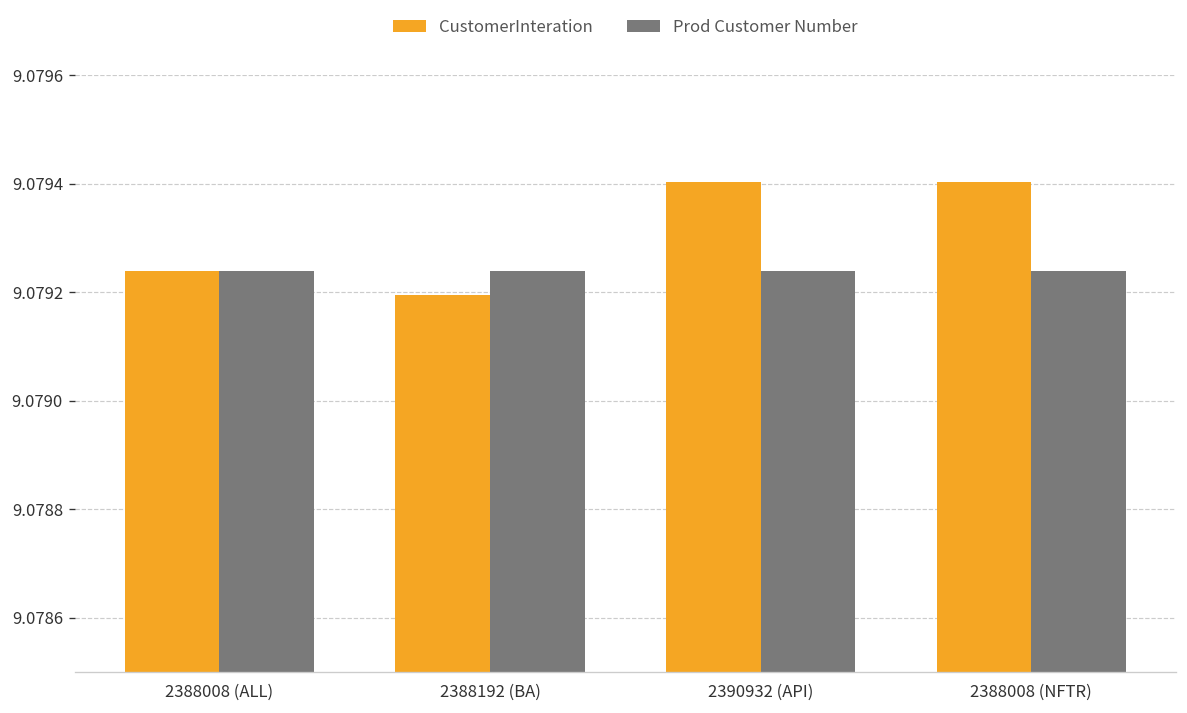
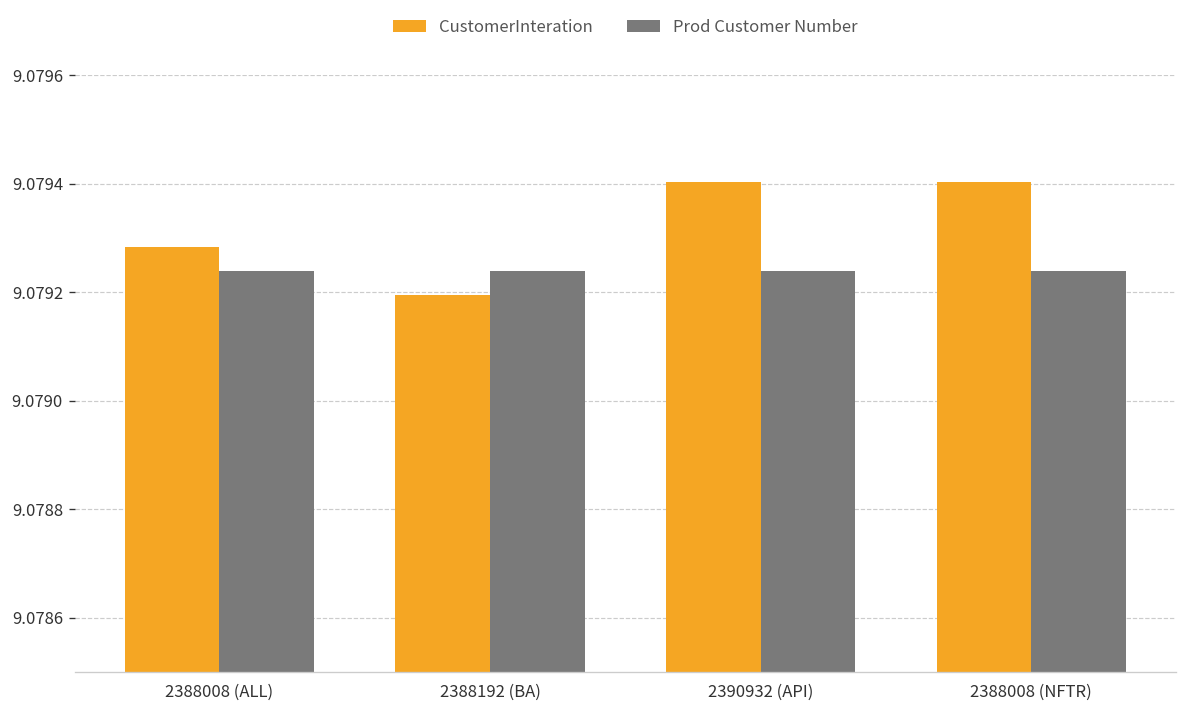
CustomerInteration, 2388008 (ALL): 9.07924 -> 9.07928
